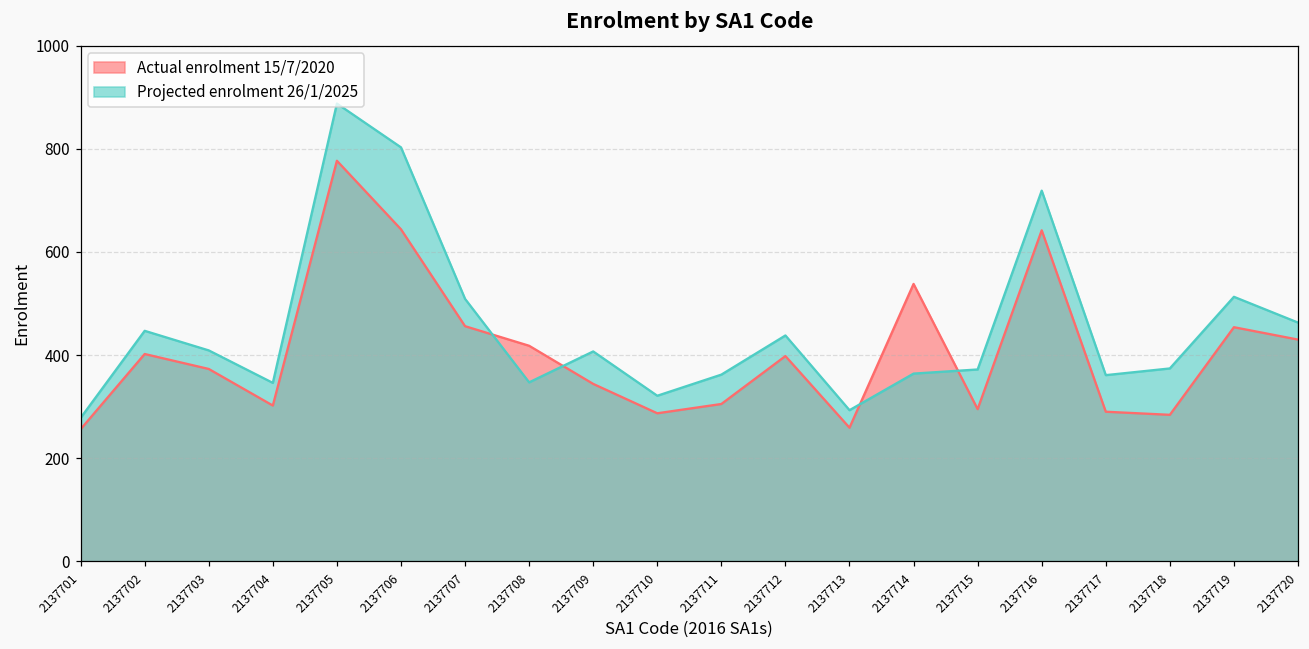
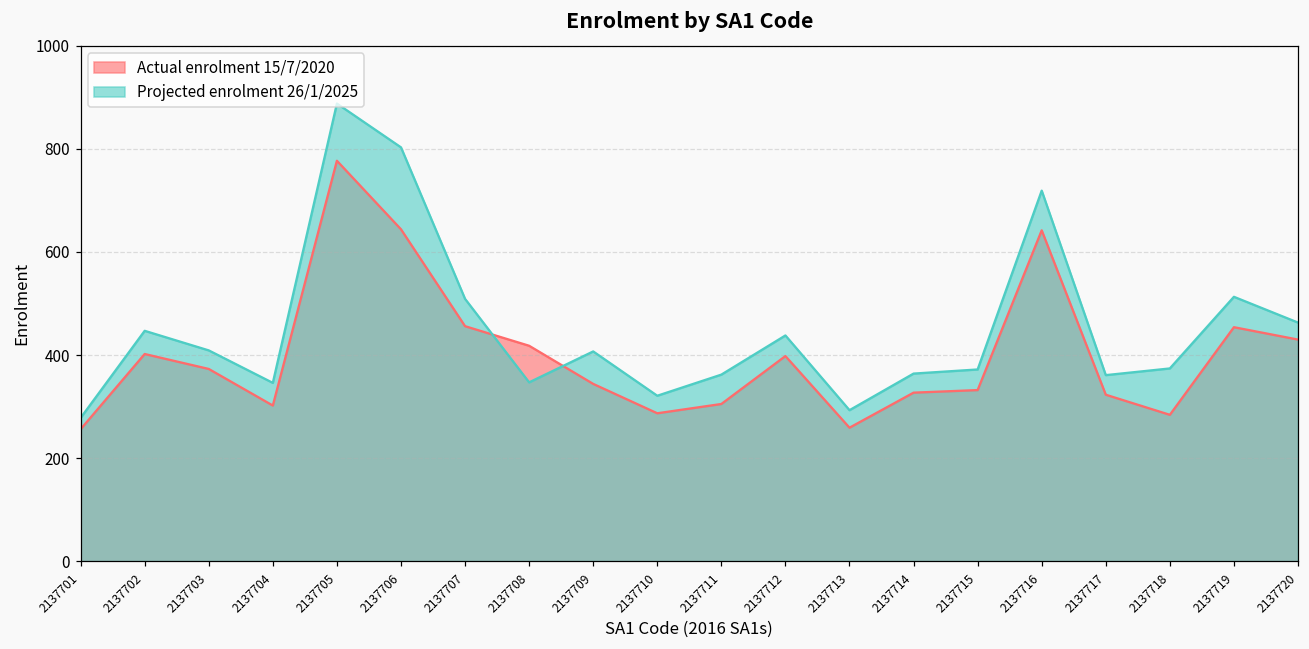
Actual enrolment 15/7/2020, 2137714: 540 -> 330
Actual enrolment 15/7/2020, 2137715: 300 -> 330
Actual enrolment 15/7/2020, 2137717: 290 -> 320
